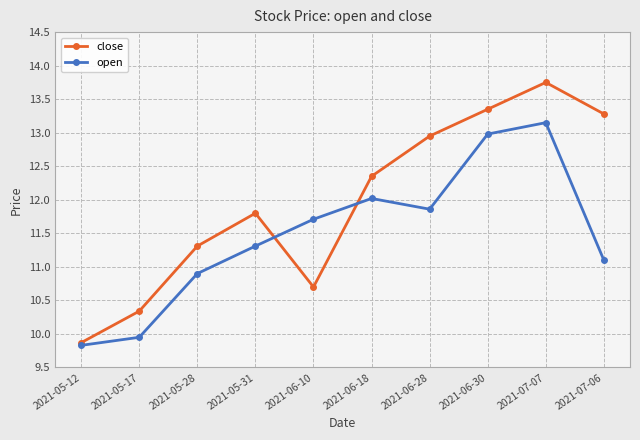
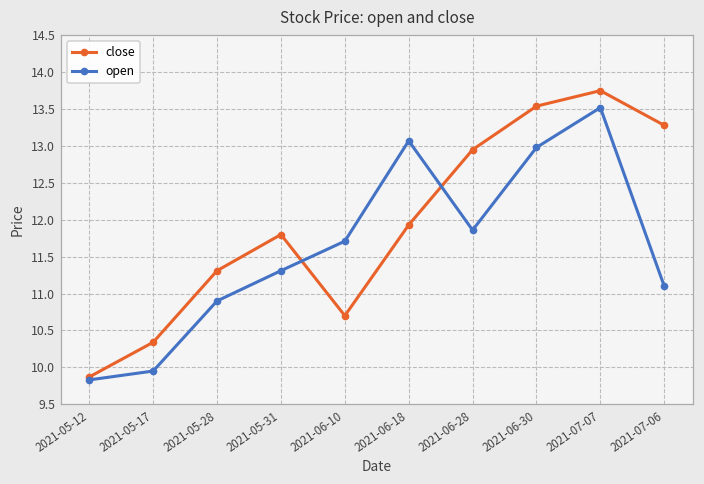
close, 2021-06-18: 12.4 -> 11.9
open, 2021-06-18: 12.0 -> 13.1
close, 2021-06-30: 13.4 -> 13.5
open, 2021-07-07: 13.2 -> 13.5
